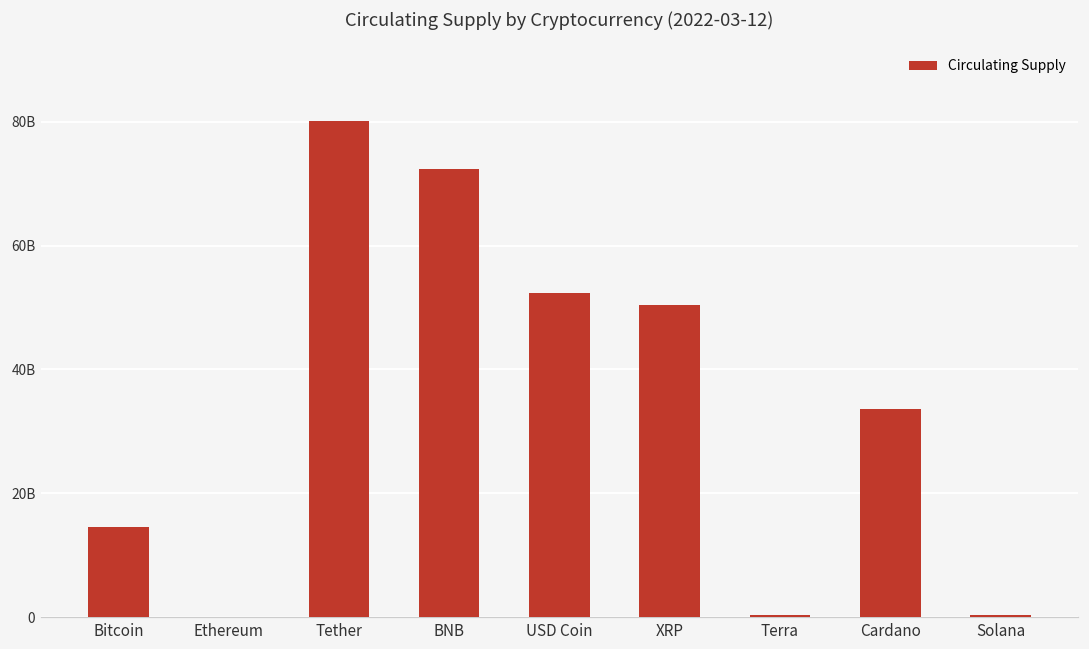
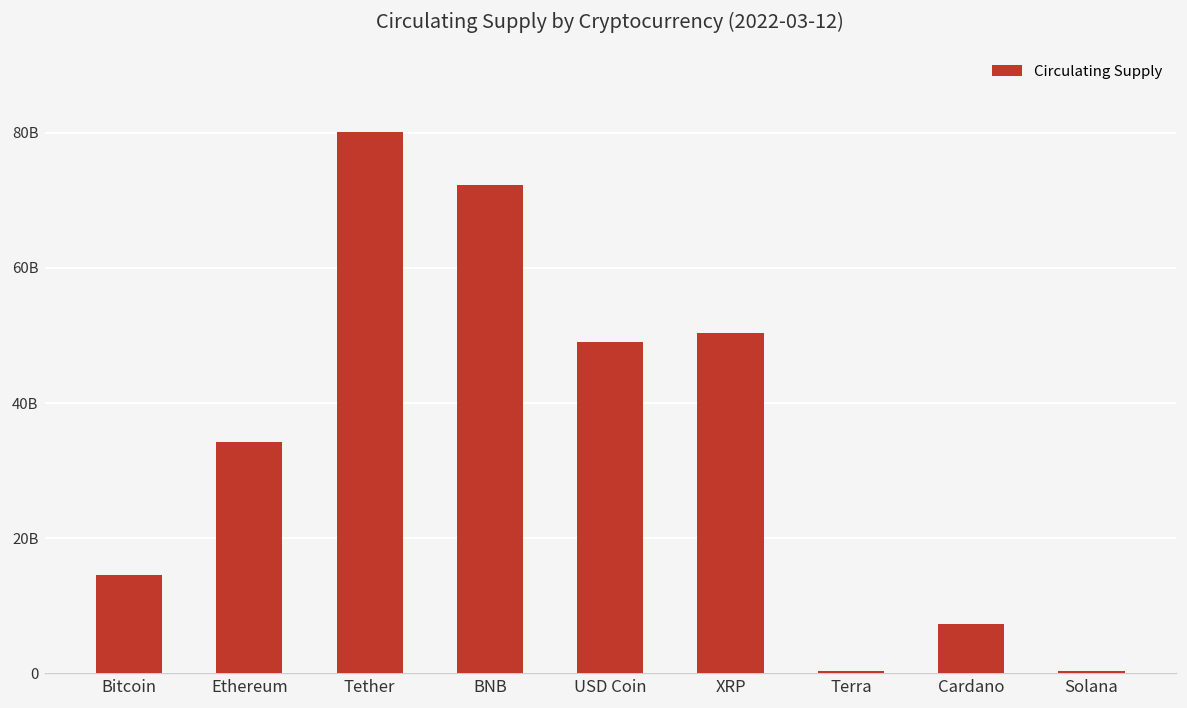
Ethereum: 0 -> 34000000000
USD Coin: 52000000000 -> 49000000000
Cardano: 34000000000 -> 7000000000
